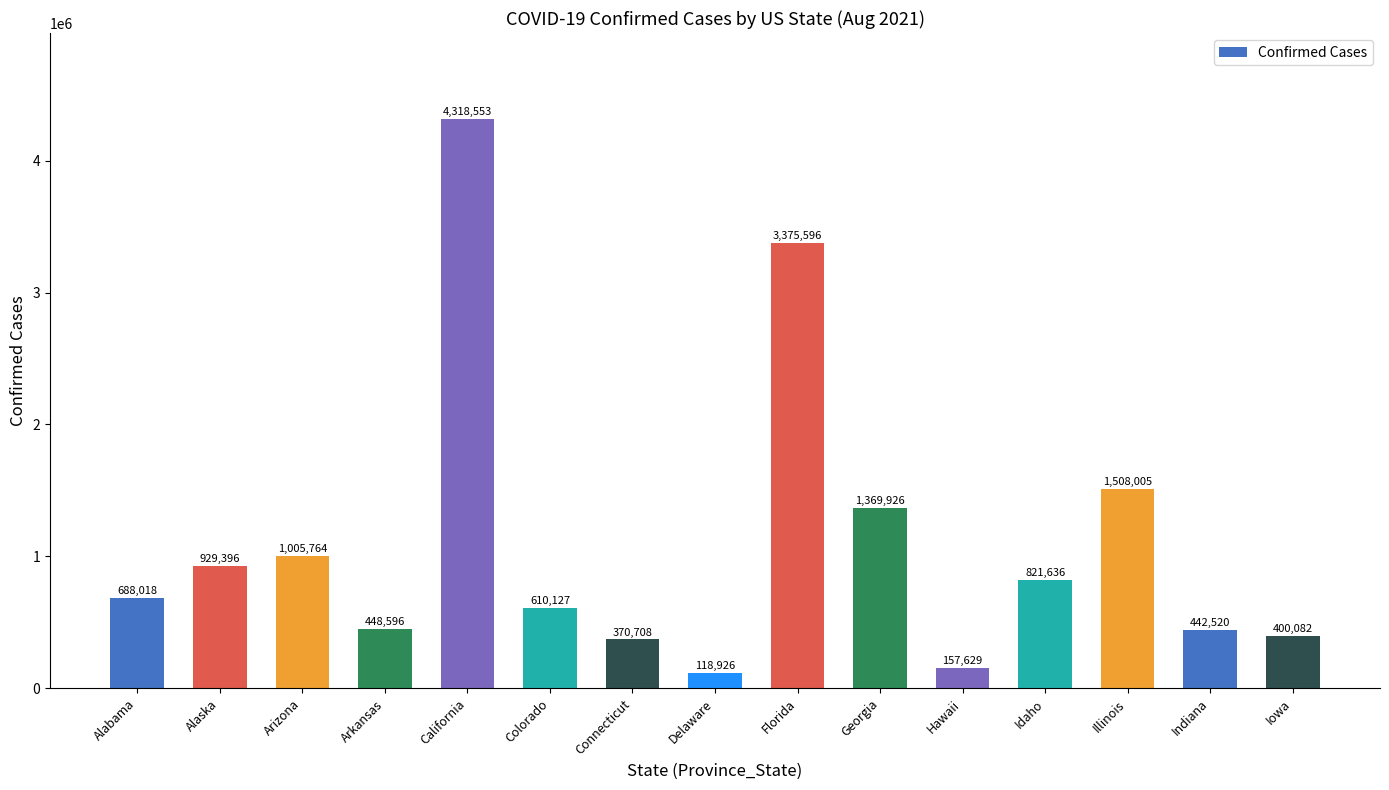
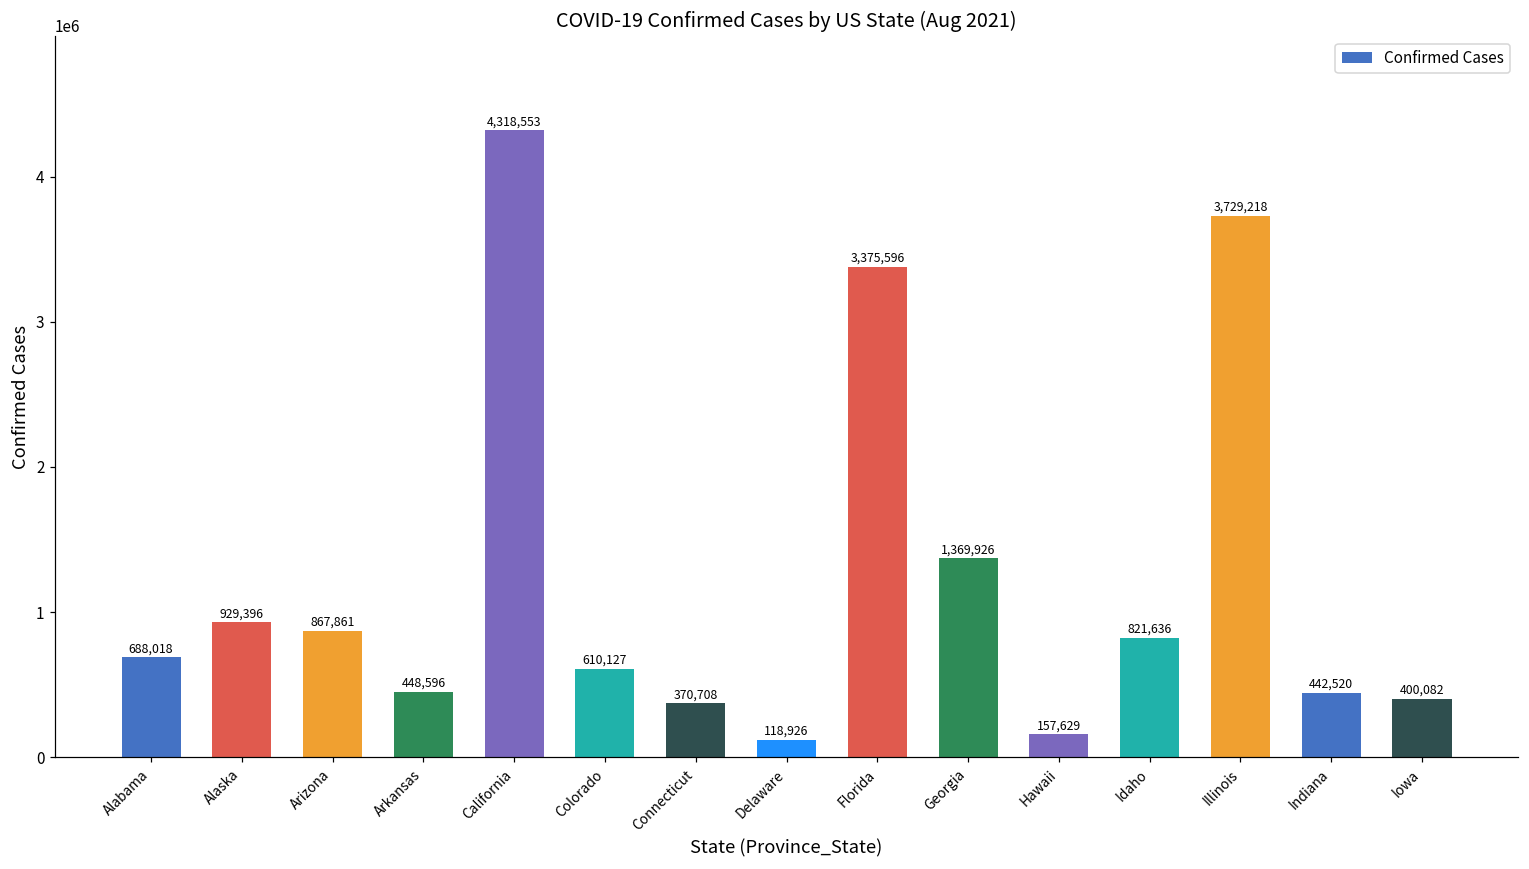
Arizona: 1,005,764 -> 867,861
Illinois: 1,508,005 -> 3,729,218
